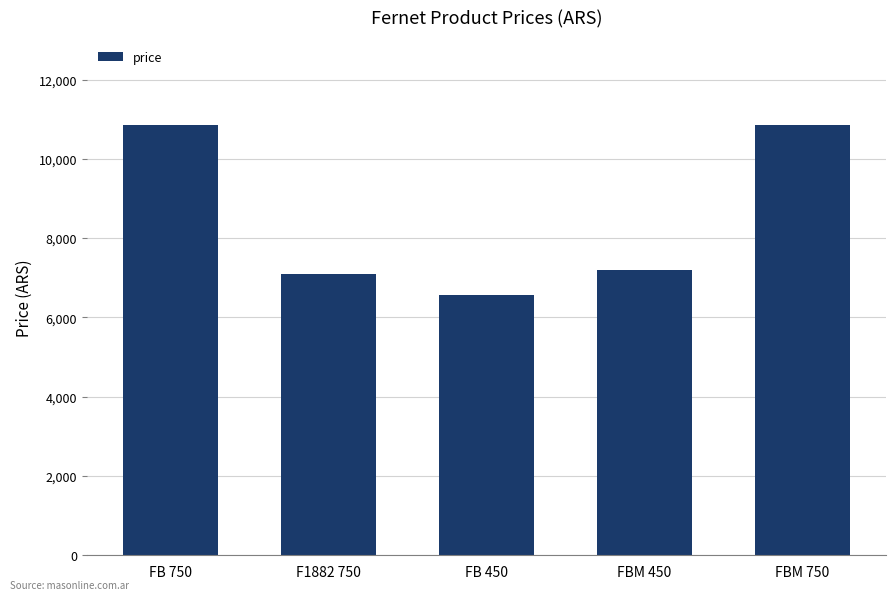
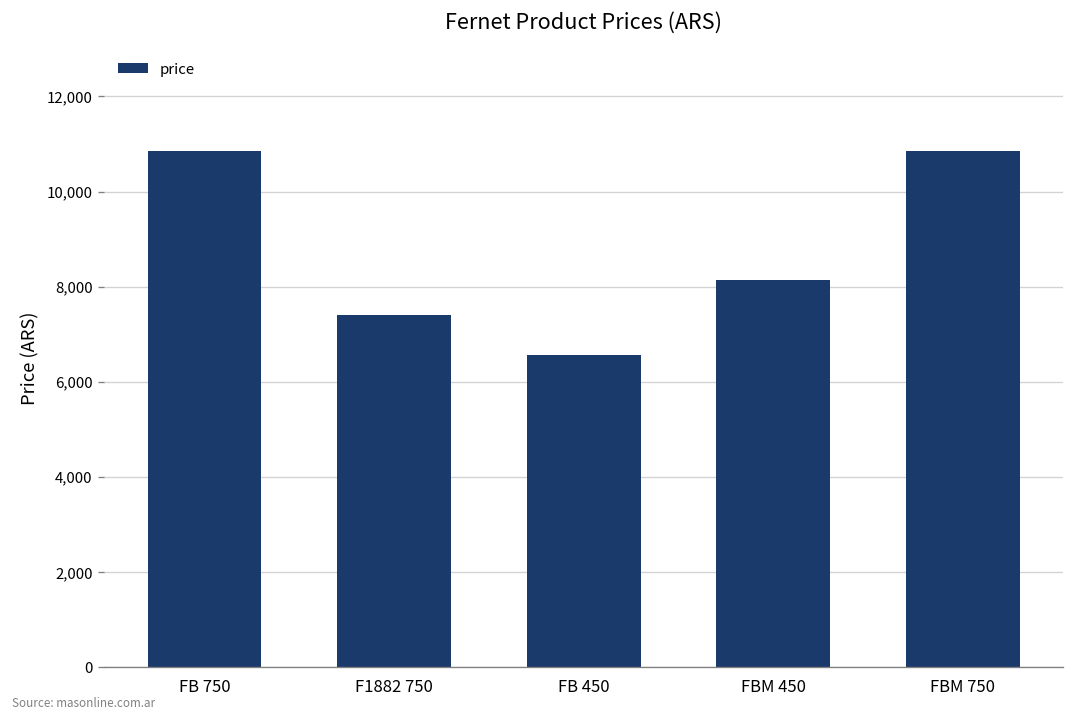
F1882 750: 7,100 -> 7,400
FBM 450: 7,200 -> 8,100
